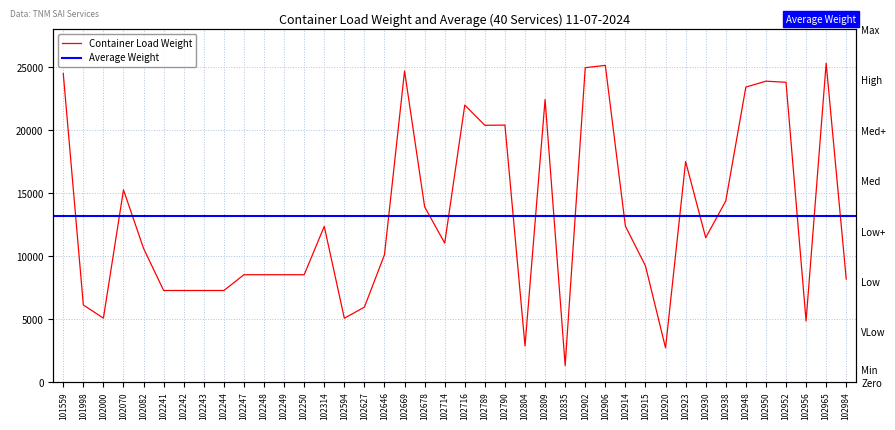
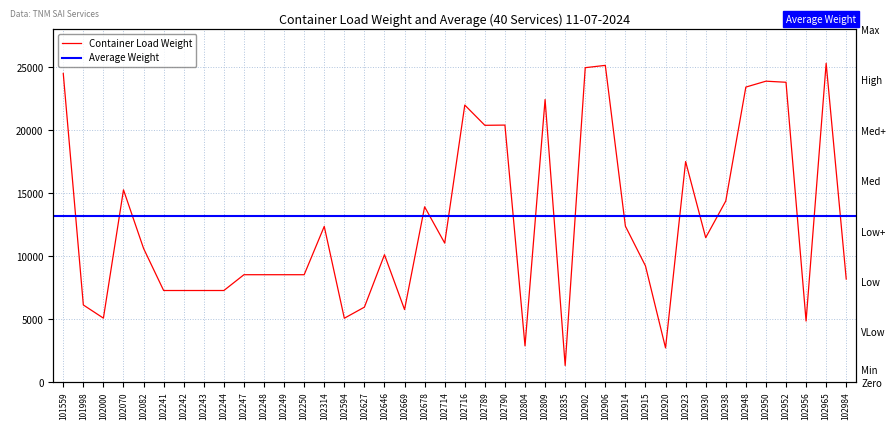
102669: 24700 -> 5800
